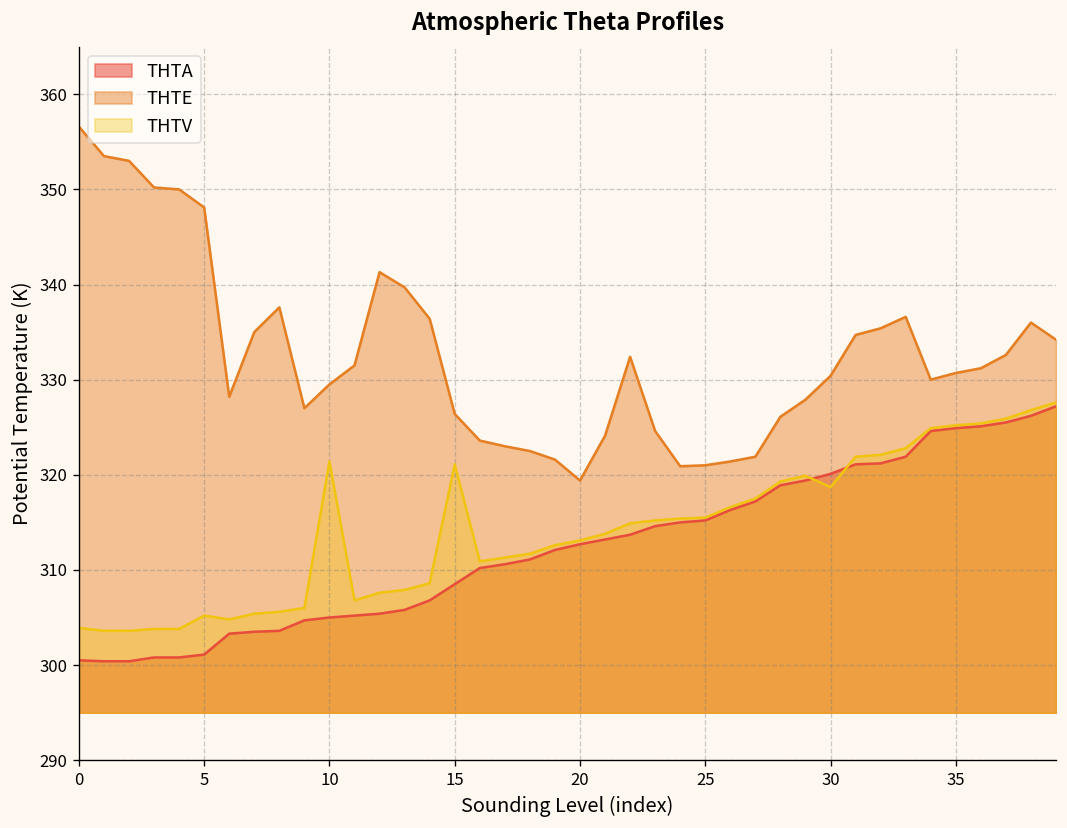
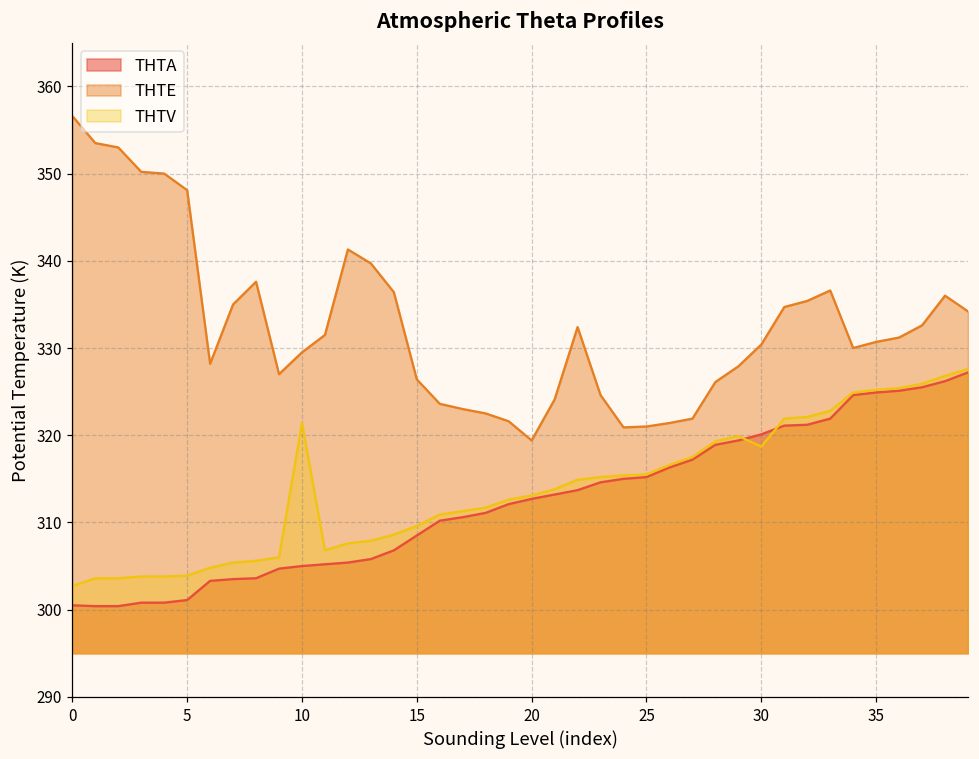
THTV, 0: 304 -> 303
THTV, 5: 305 -> 304
THTV, 15: 321 -> 310
